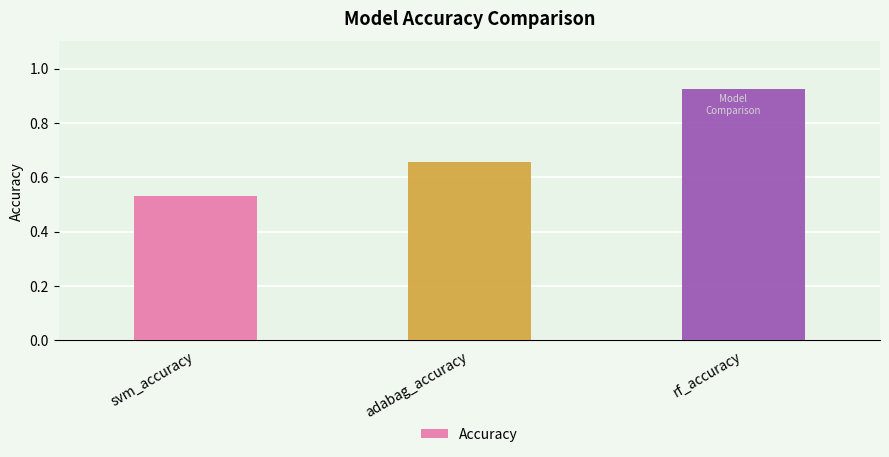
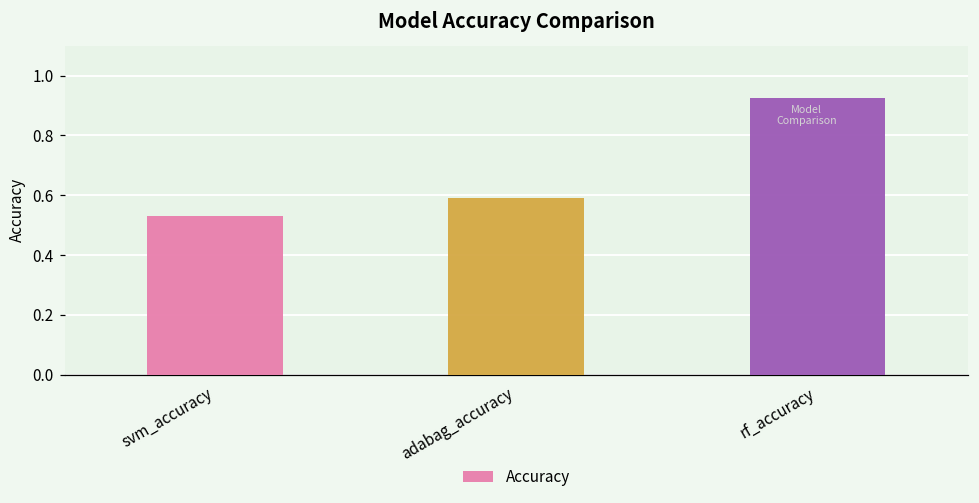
adabag_accuracy: 0.66 -> 0.59
